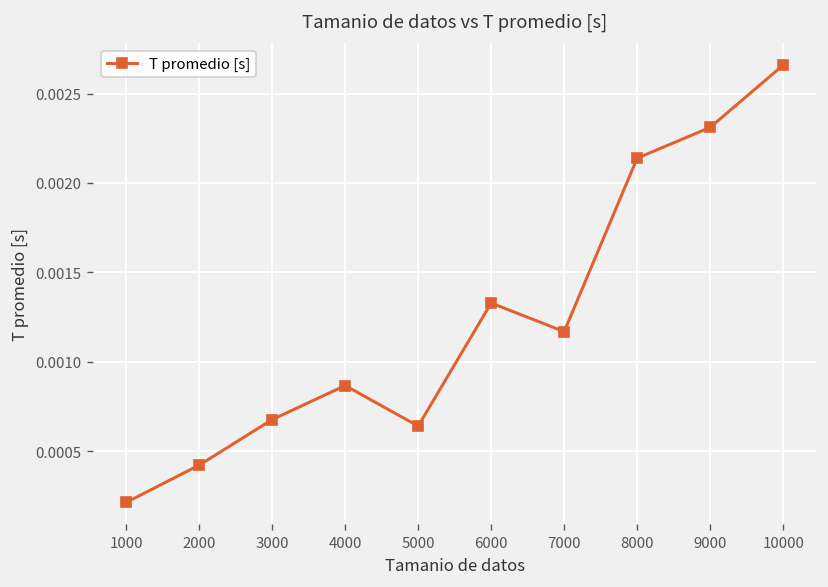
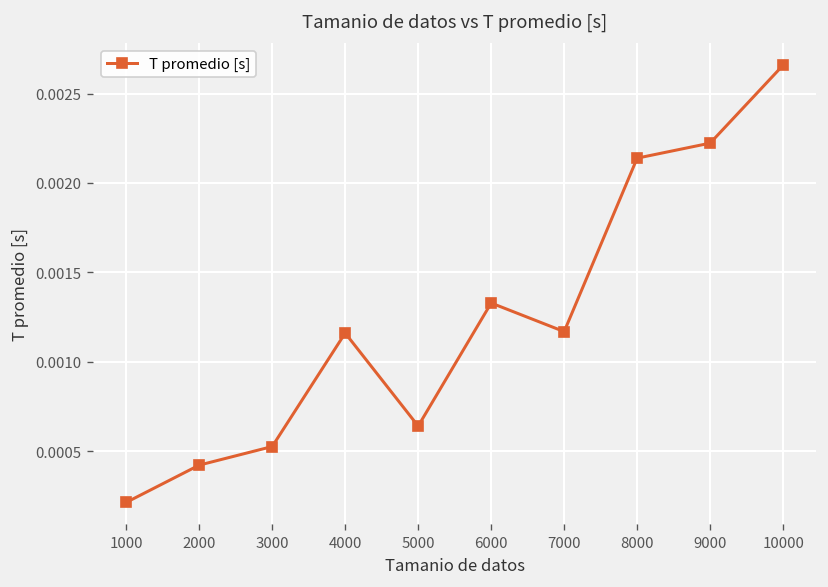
3000: 0.00068 -> 0.00053
4000: 0.00087 -> 0.00116
9000: 0.00231 -> 0.00222
